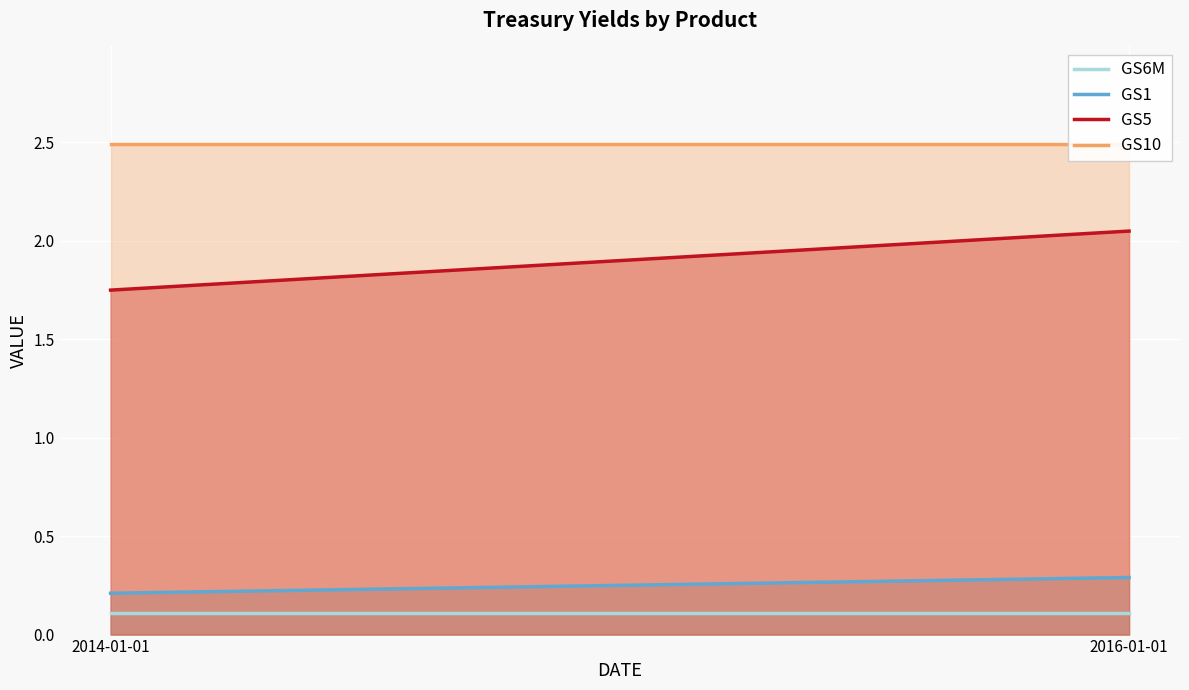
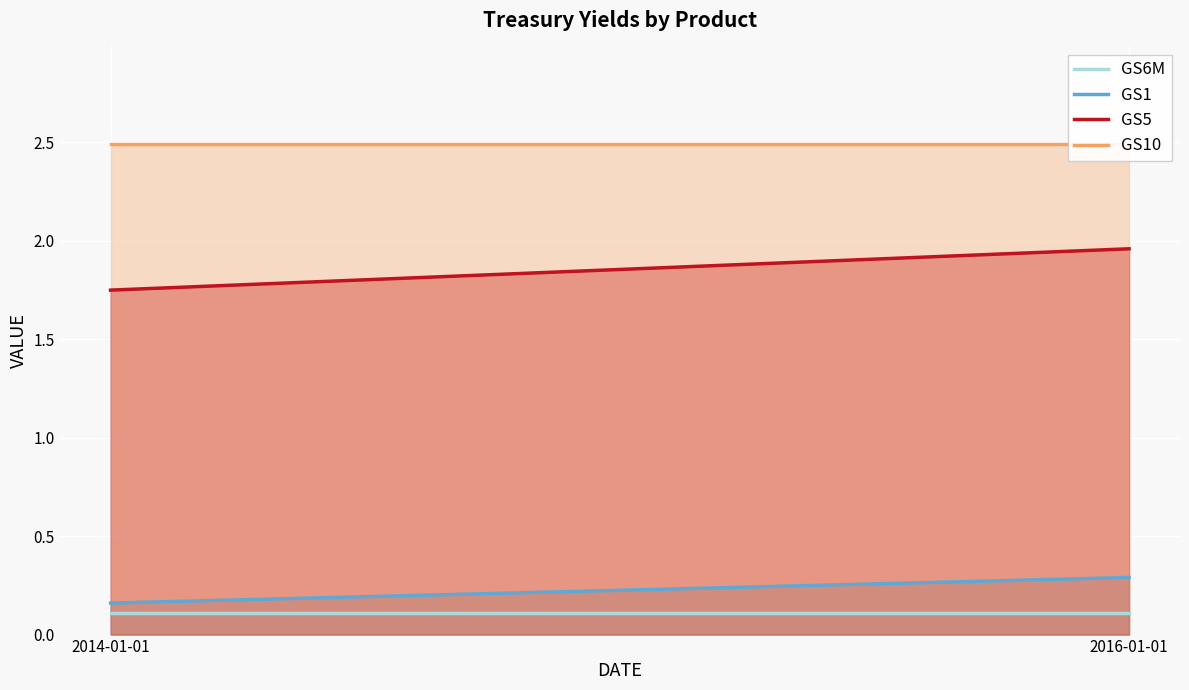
GS1, 2014-01-01: 0.21 -> 0.16
GS5, 2016-01-01: 2.05 -> 1.96
